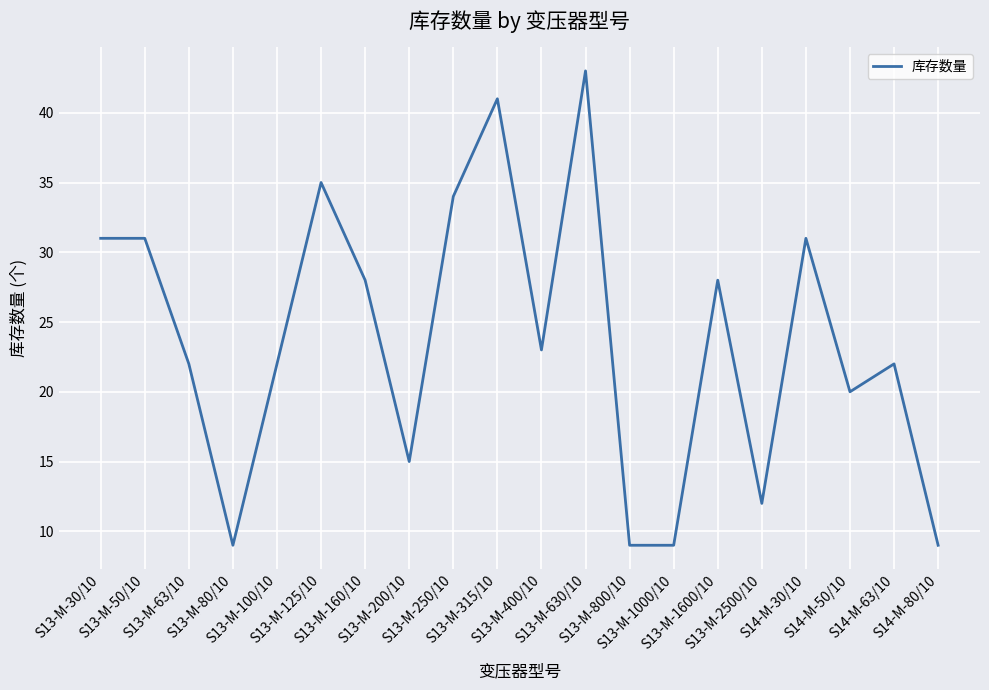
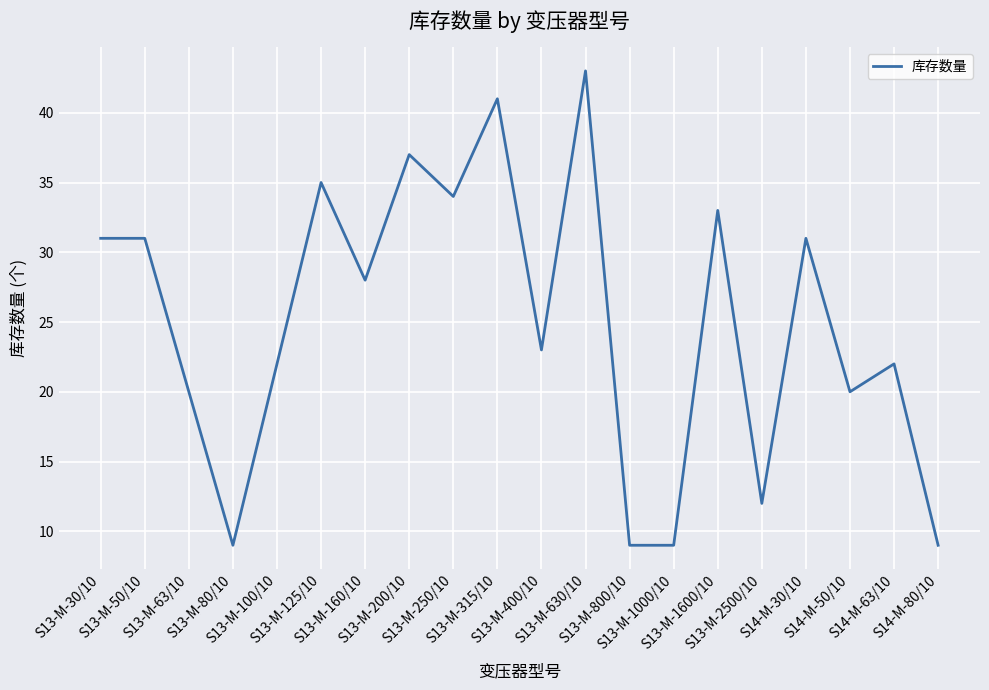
S13-M-63/10: 22 -> 20
S13-M-200/10: 15 -> 37
S13-M-1600/10: 28 -> 33
